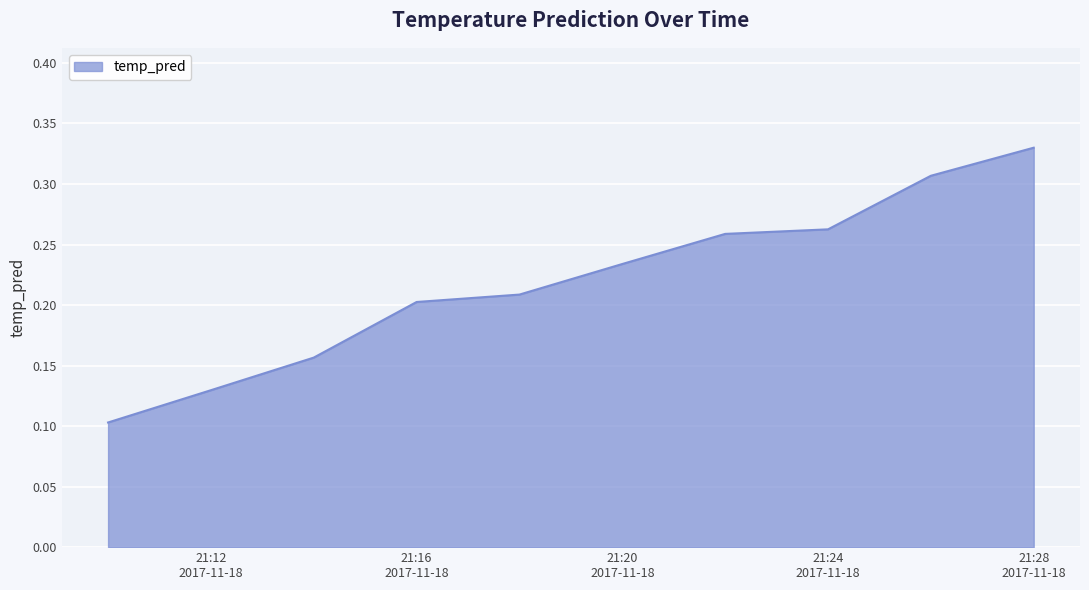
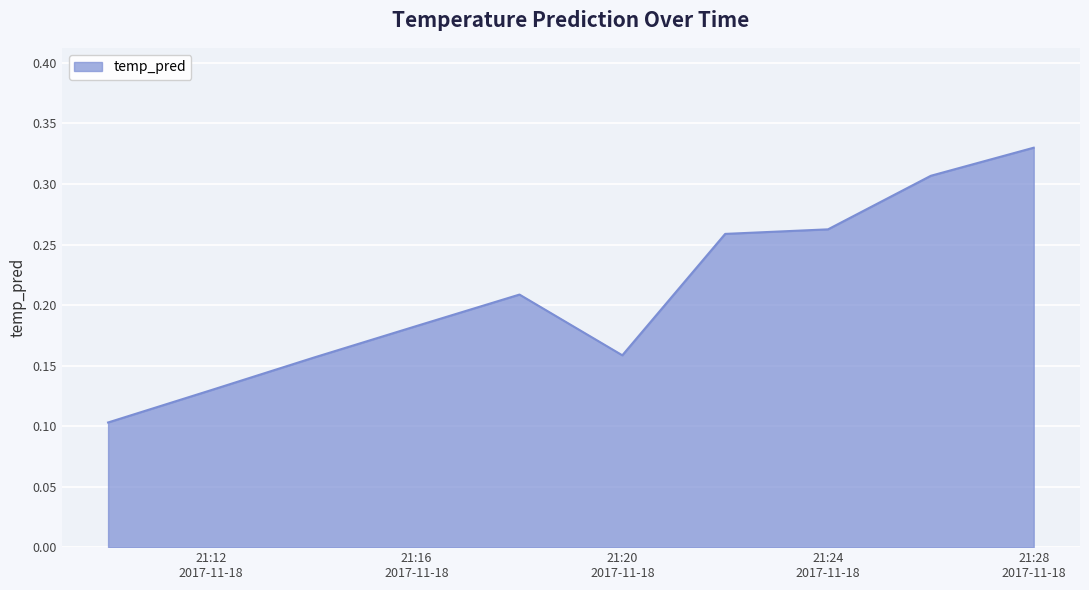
21:16 2017-11-18: 0.203 -> 0.183
21:20 2017-11-18: 0.234 -> 0.158
